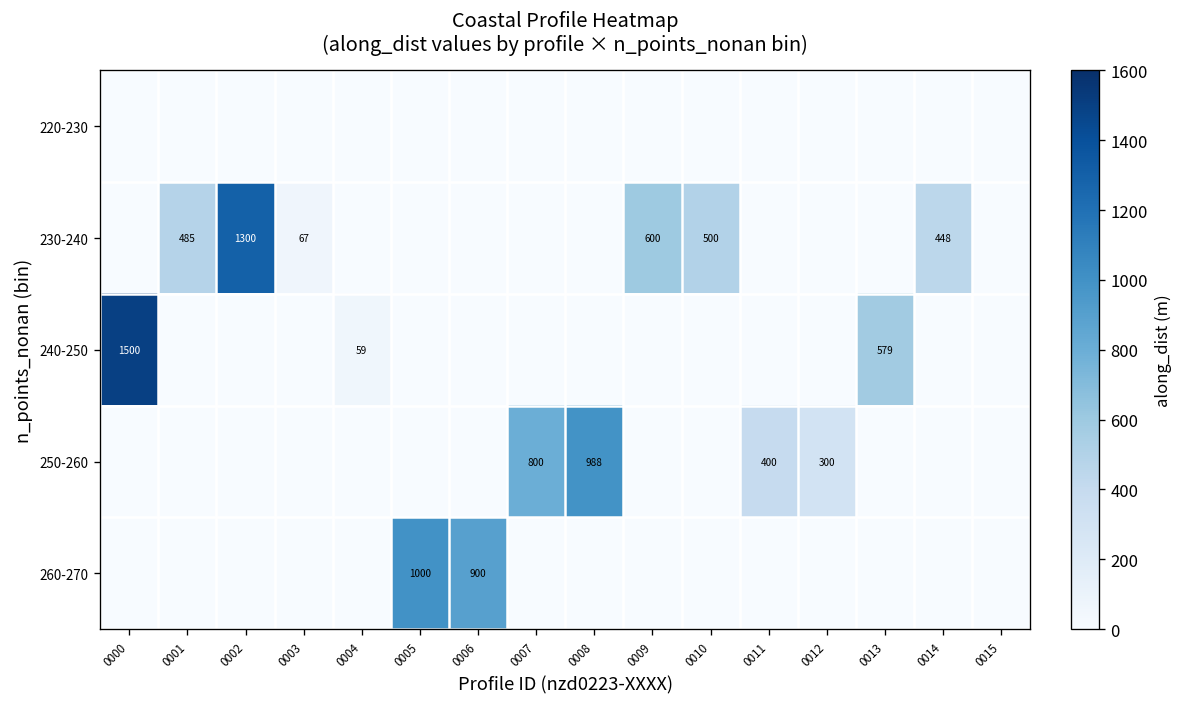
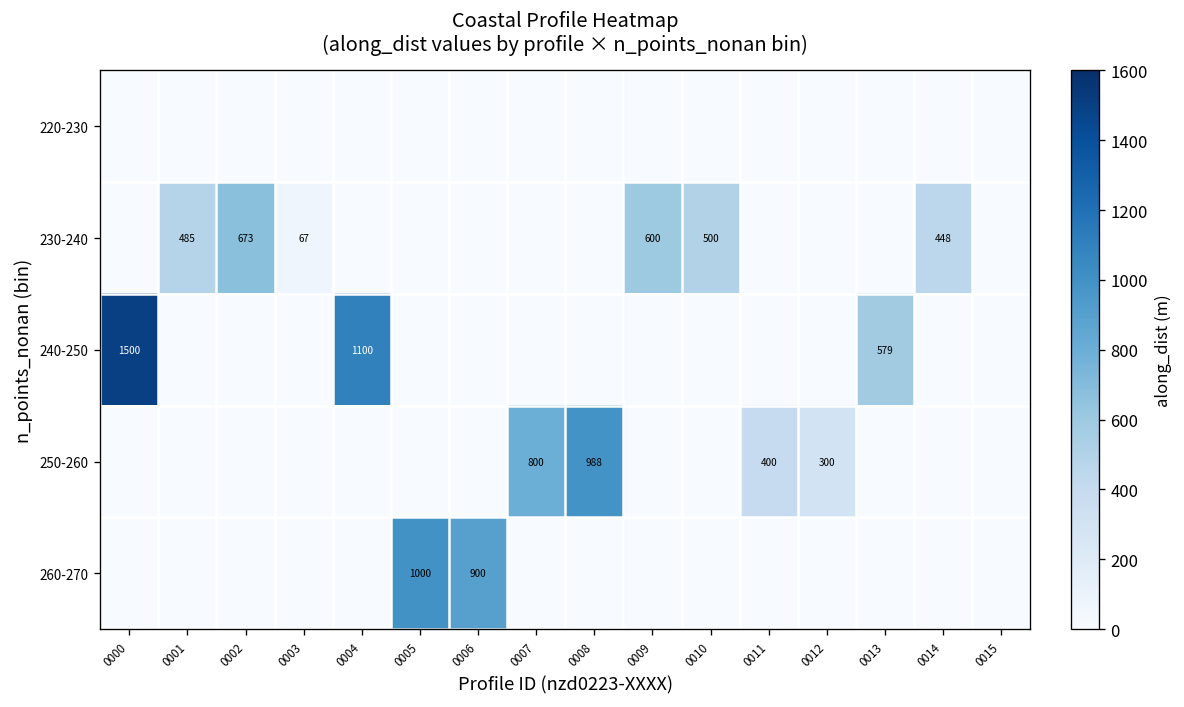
230-240, 0002: 1300 -> 673
240-250, 0004: 59 -> 1100
